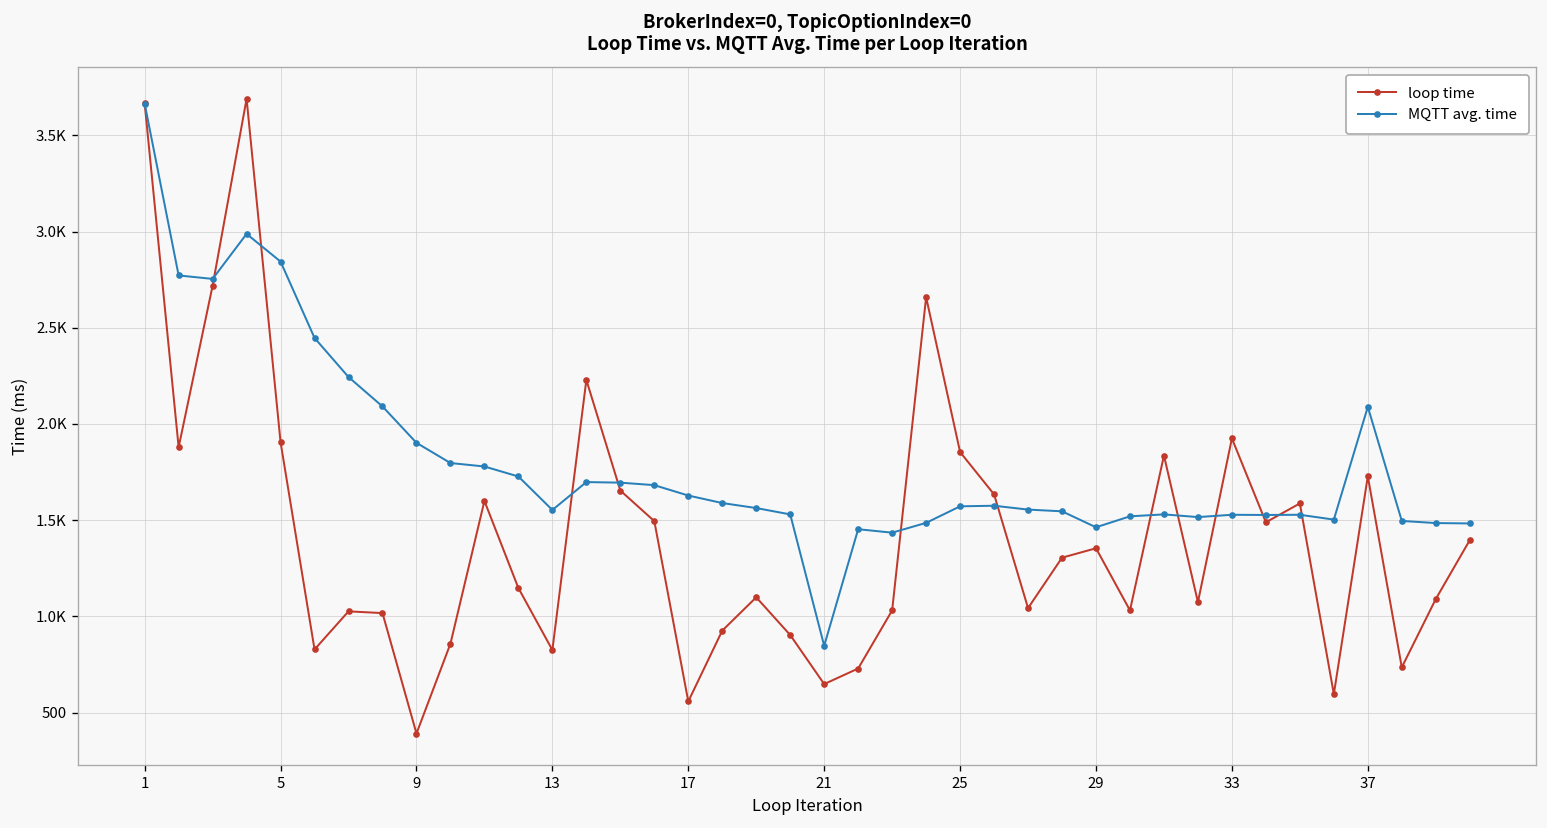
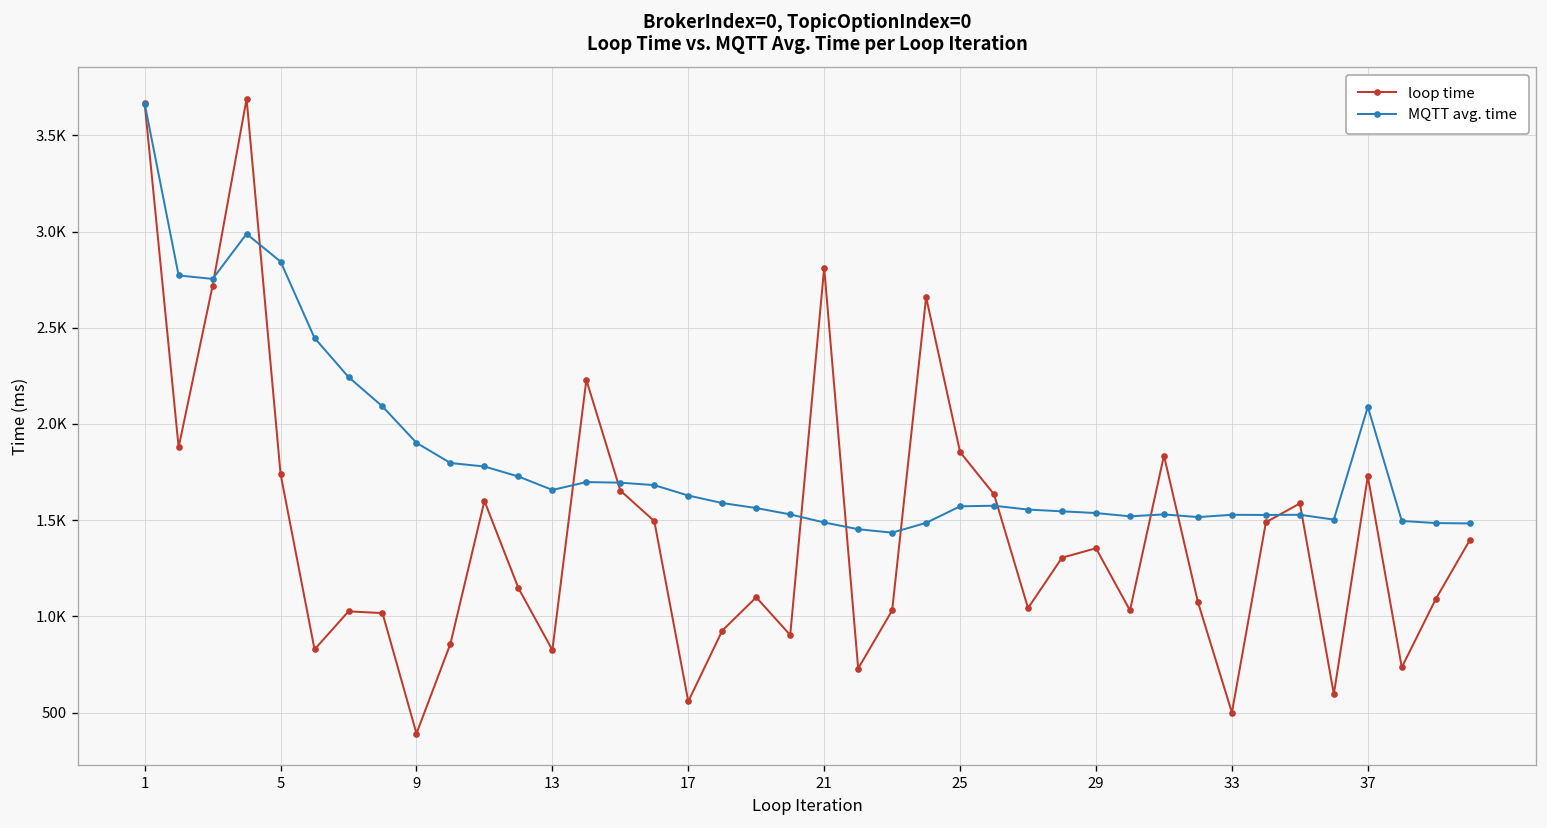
loop time, 5: 1910 -> 1740
MQTT avg. time, 13: 1550 -> 1660
loop time, 21: 650 -> 2810
MQTT avg. time, 21: 850 -> 1490
MQTT avg. time, 29: 1460 -> 1540
loop time, 33: 1930 -> 500
